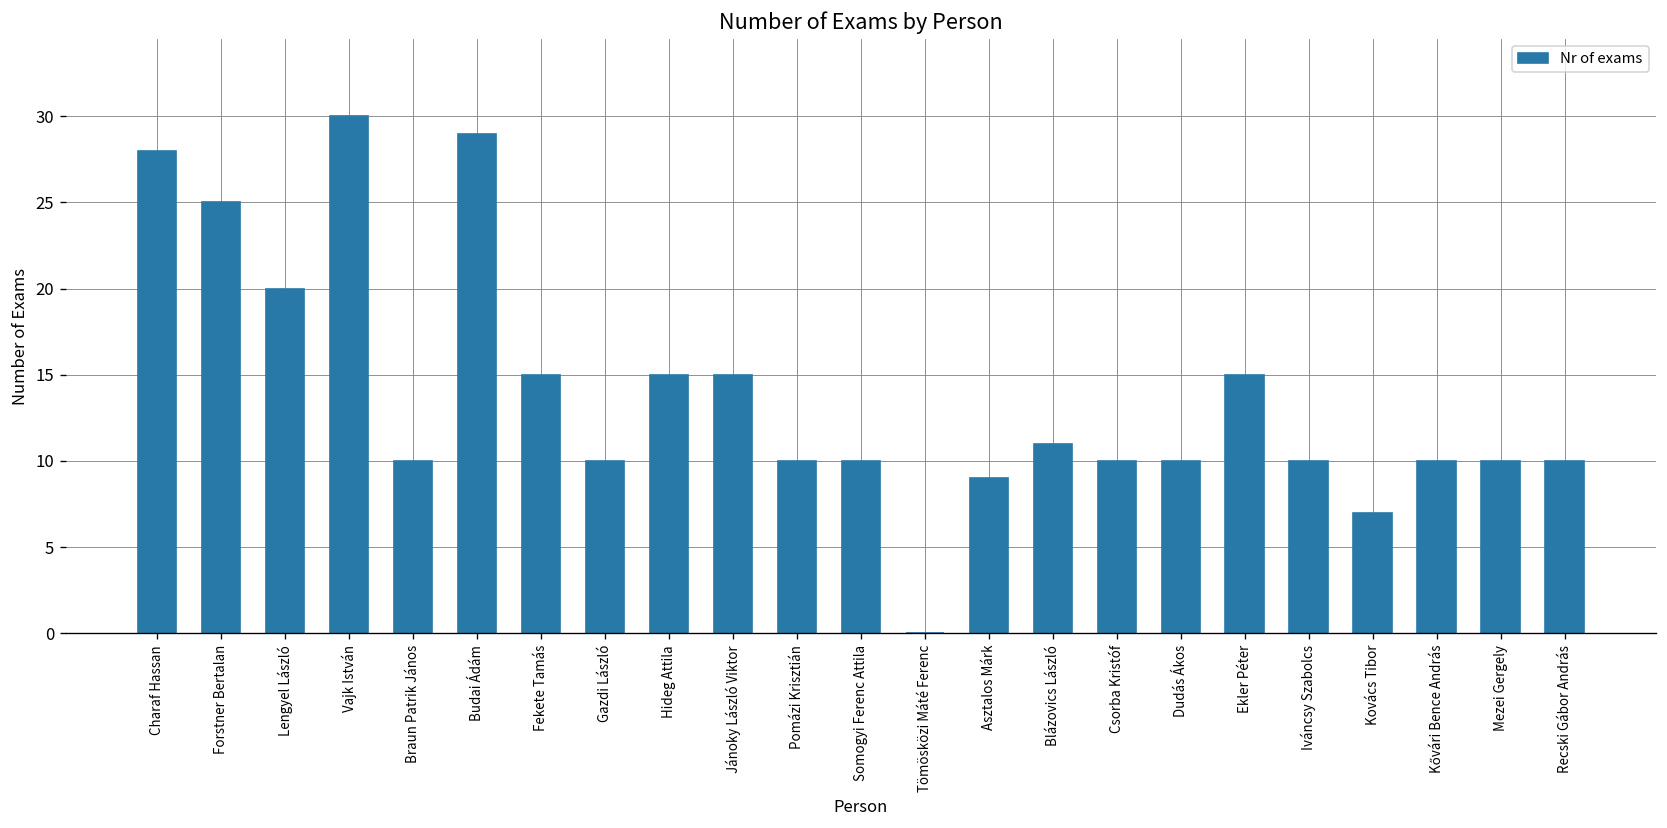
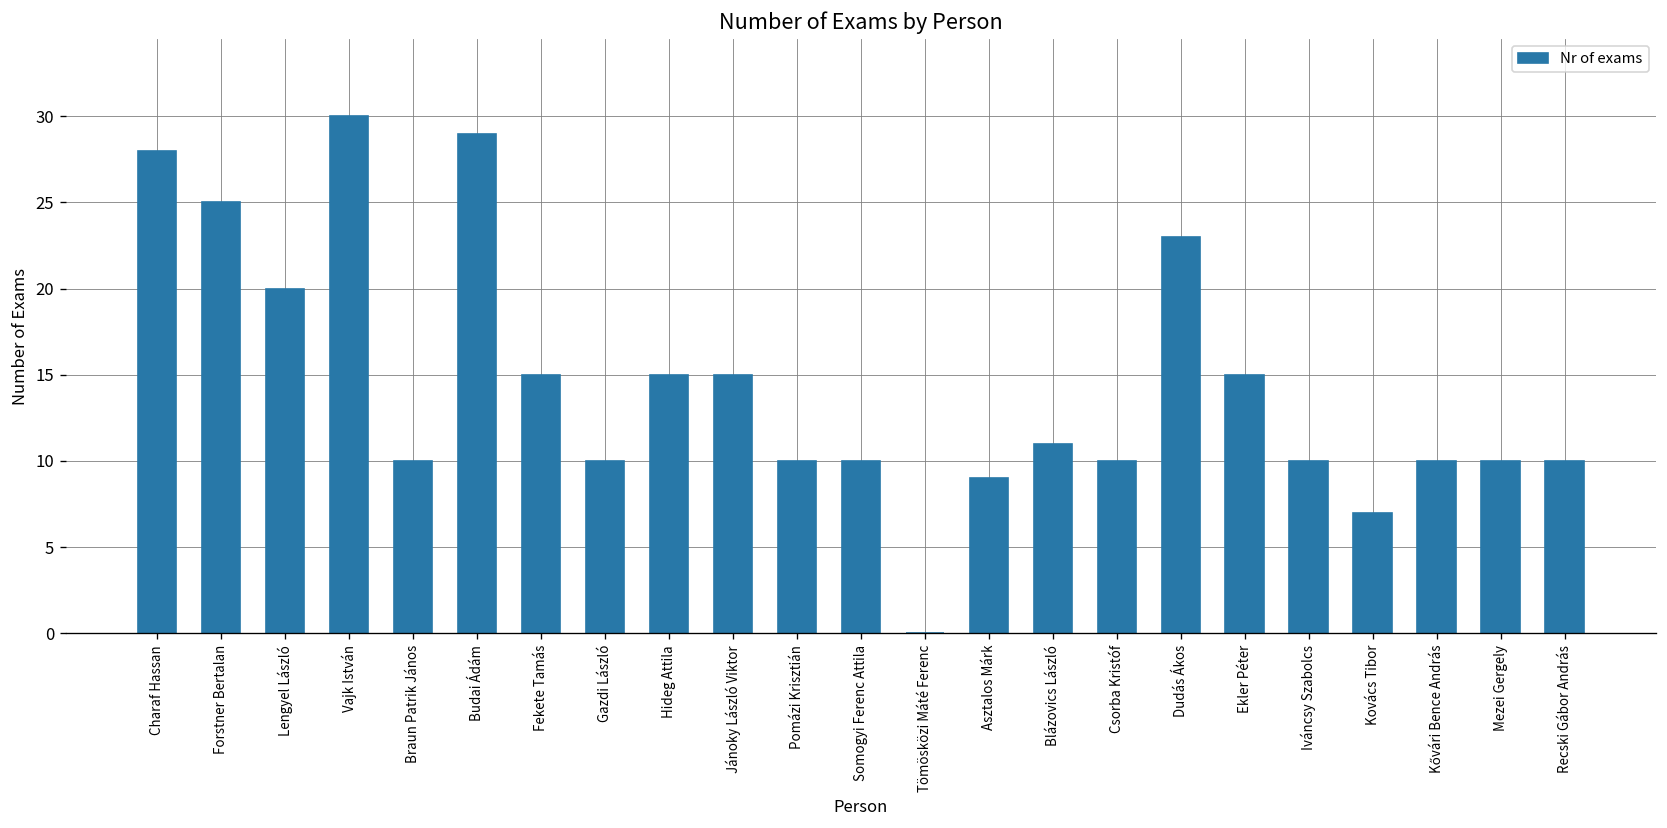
Dudás Ákos: 10 -> 23
